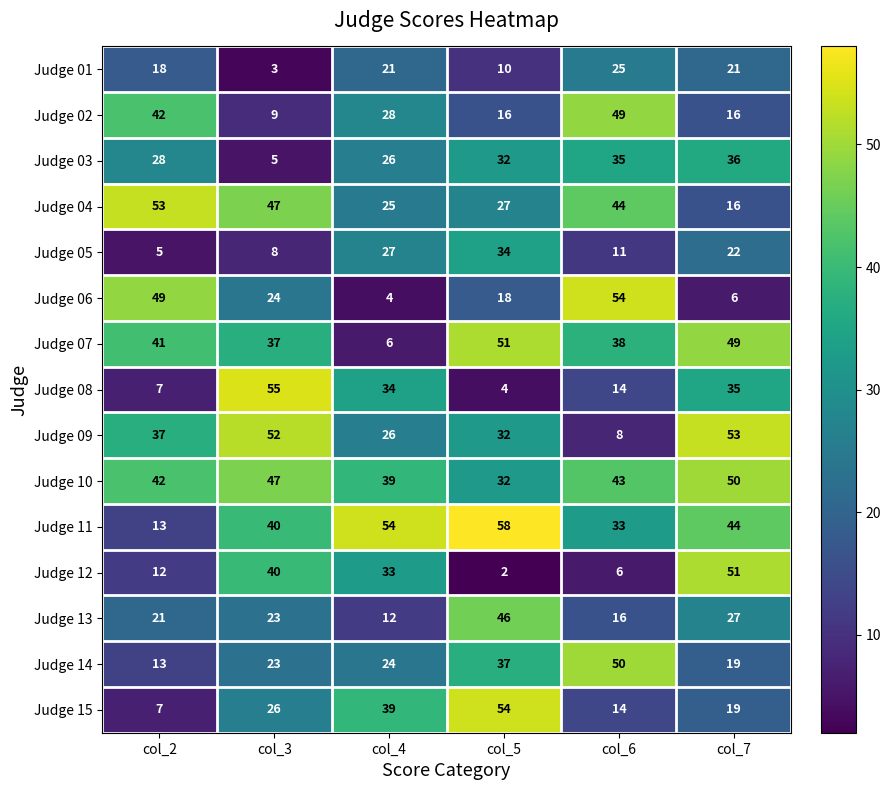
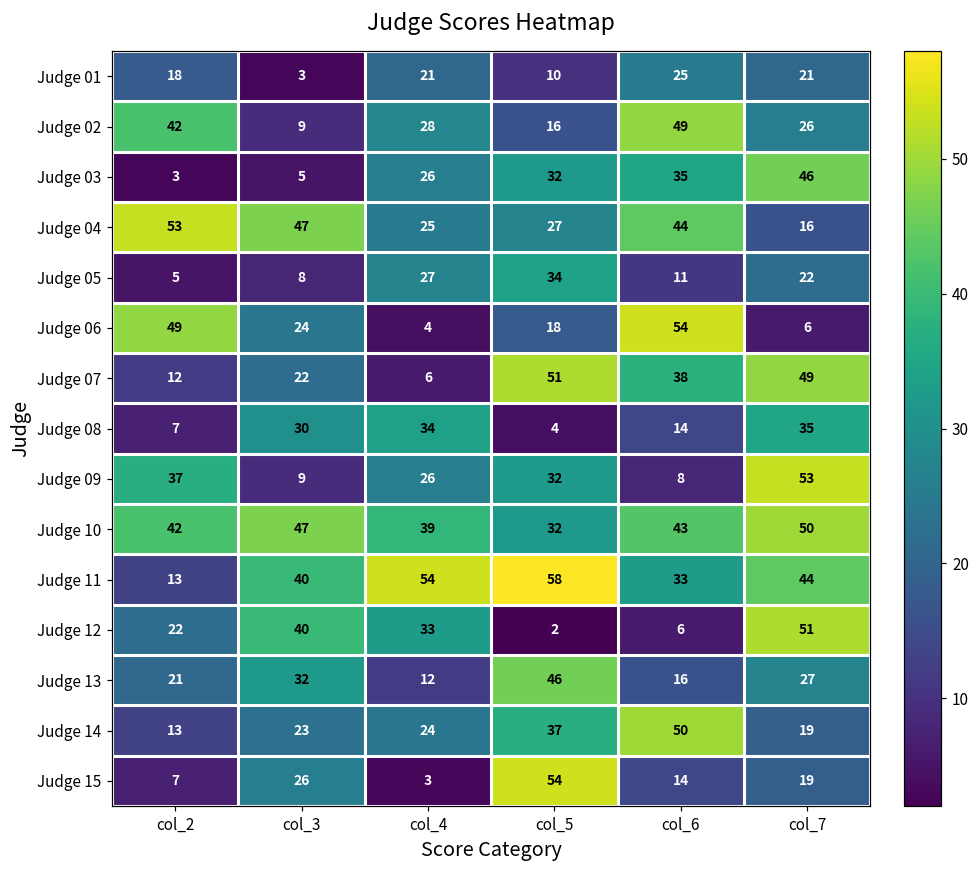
Judge 02, col_7: 16 -> 26
Judge 03, col_2: 28 -> 3
Judge 03, col_7: 36 -> 46
Judge 07, col_2: 41 -> 12
Judge 07, col_3: 37 -> 22
Judge 08, col_3: 55 -> 30
Judge 09, col_3: 52 -> 9
Judge 12, col_2: 12 -> 22
Judge 13, col_3: 23 -> 32
Judge 15, col_4: 39 -> 3
